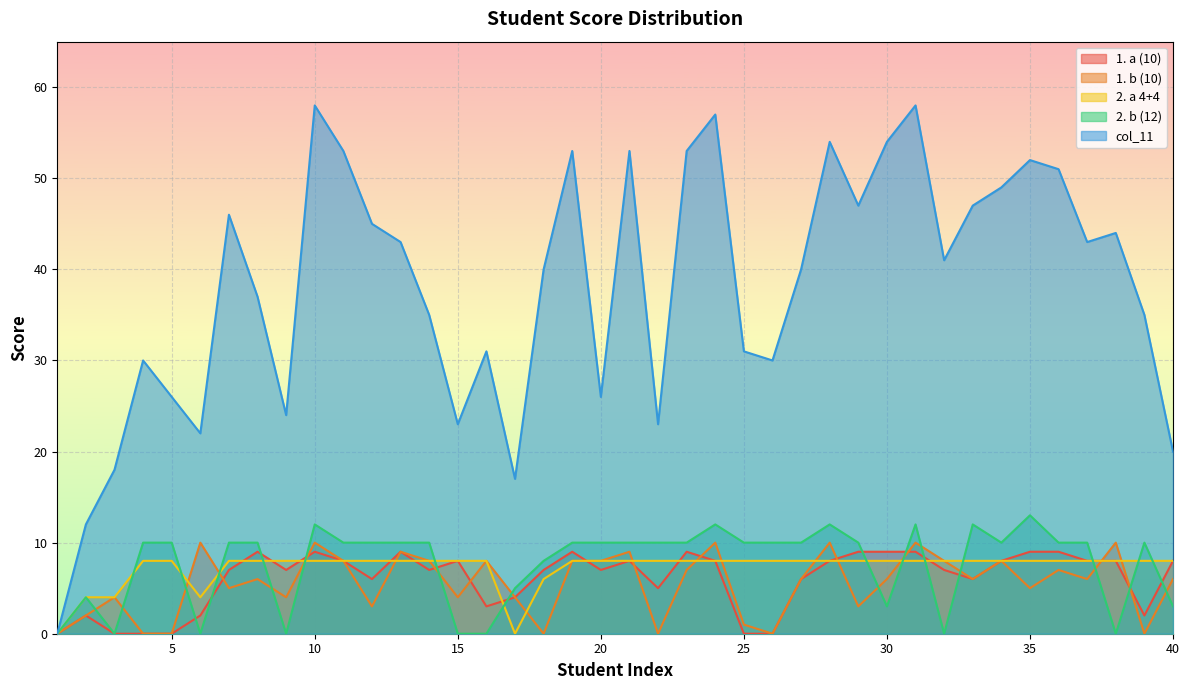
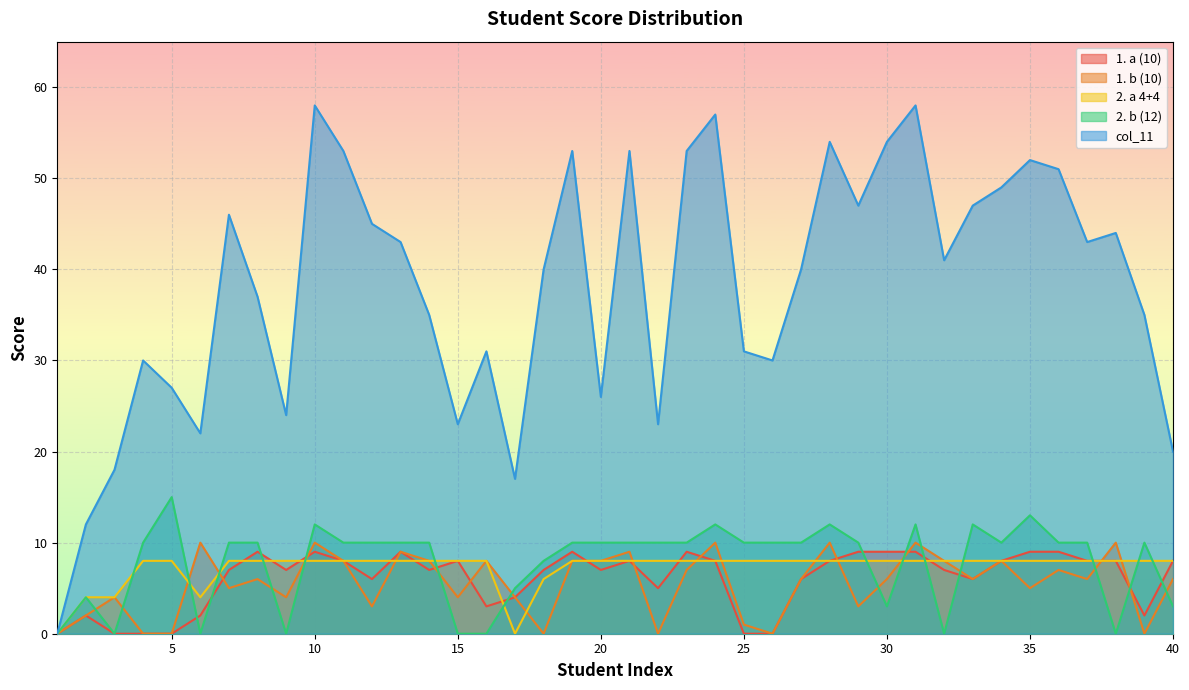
2. b (12), 5: 10 -> 15
col_11, 5: 26 -> 27
